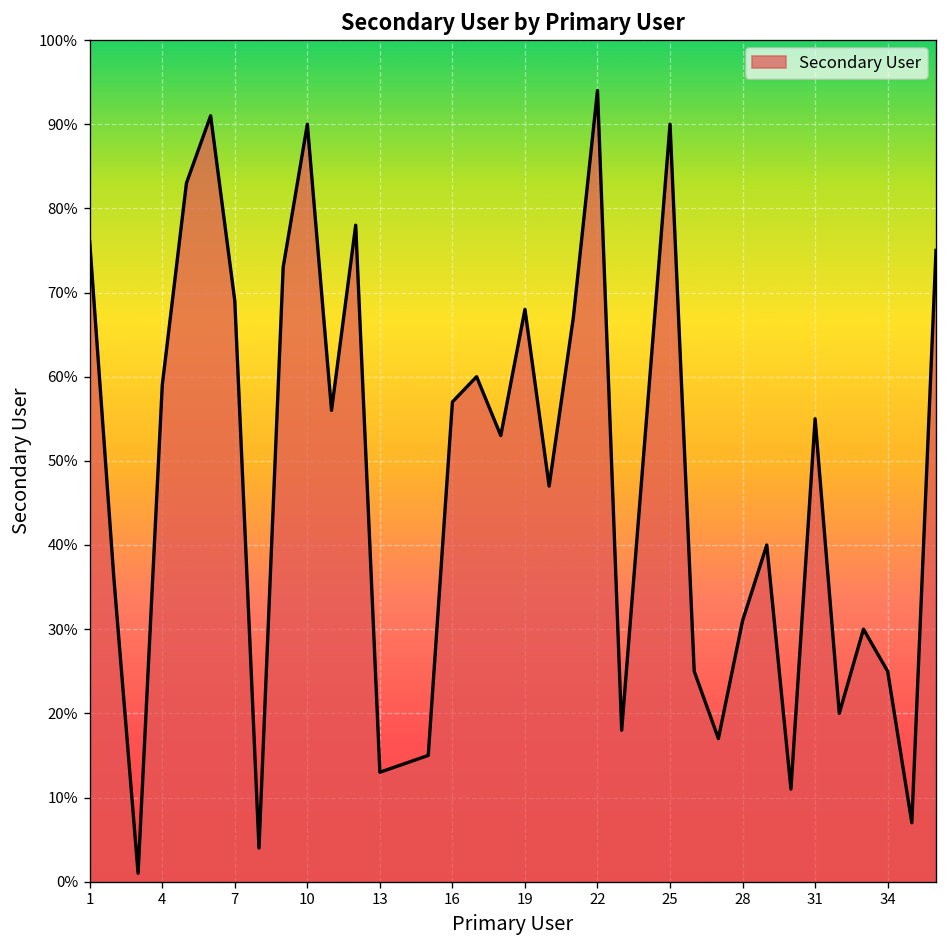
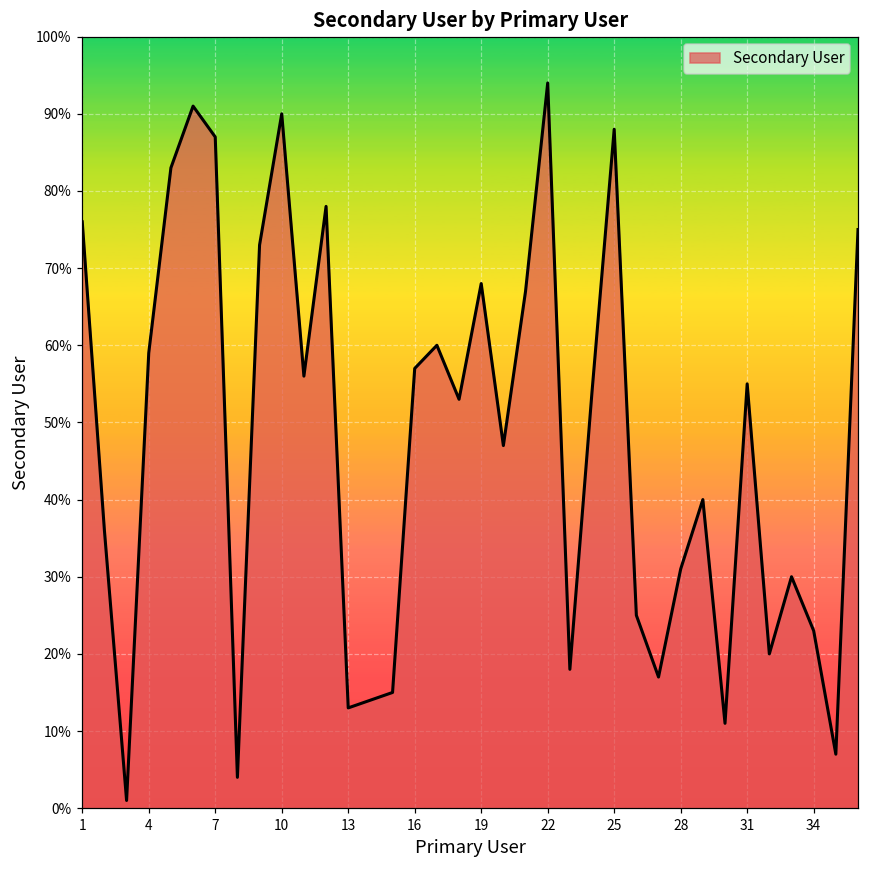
7: 69% -> 87%
25: 90% -> 88%
34: 25% -> 23%
